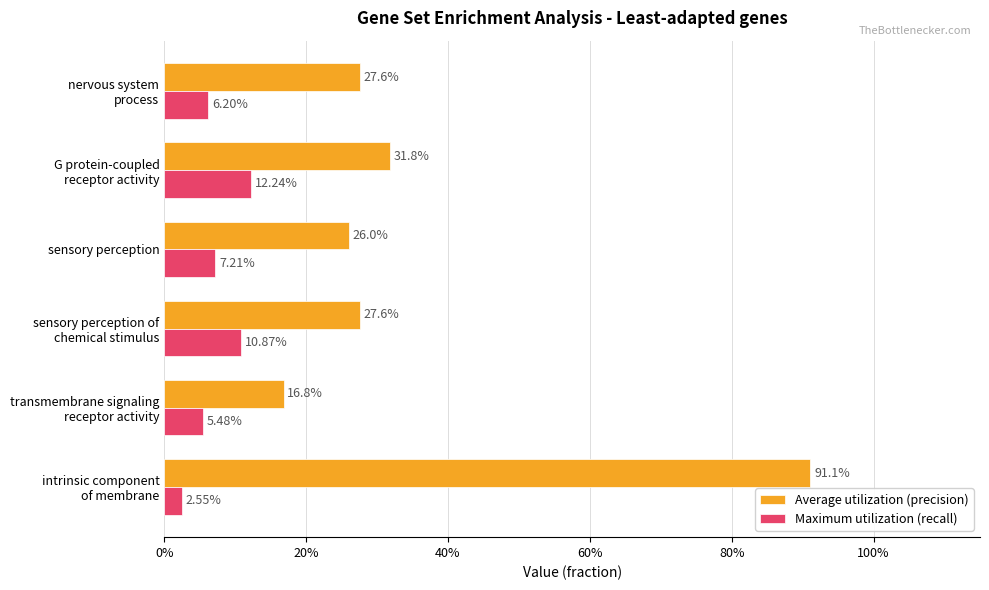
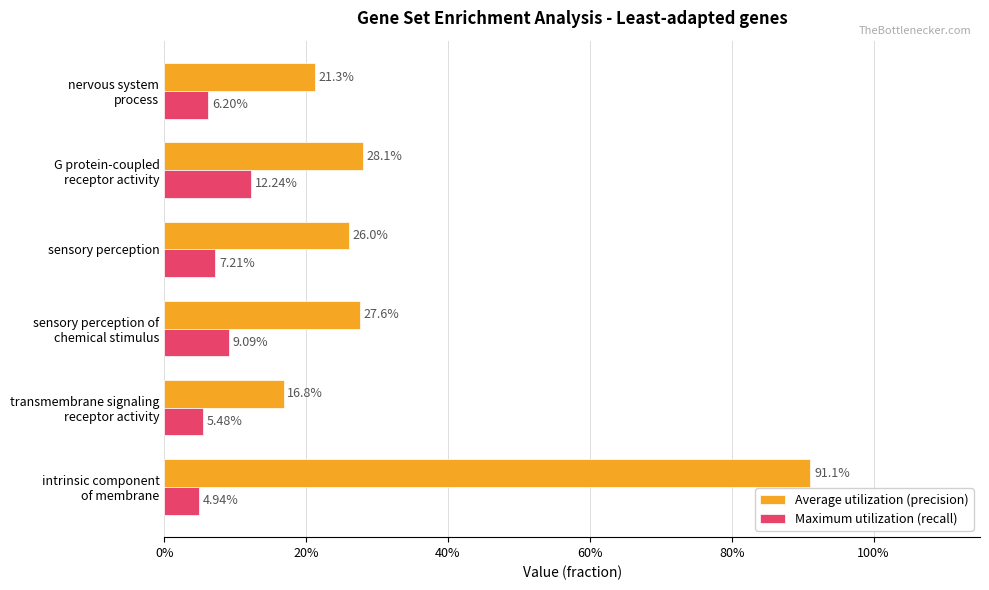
Average utilization (precision), nervous system process: 27.6% -> 21.3%
Average utilization (precision), G protein-coupled receptor activity: 31.8% -> 28.1%
Maximum utilization (recall), sensory perception of chemical stimulus: 10.87% -> 9.09%
Maximum utilization (recall), intrinsic component of membrane: 2.55% -> 4.94%
